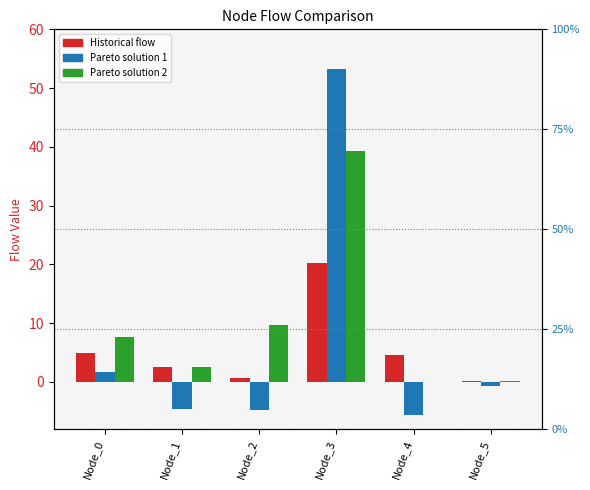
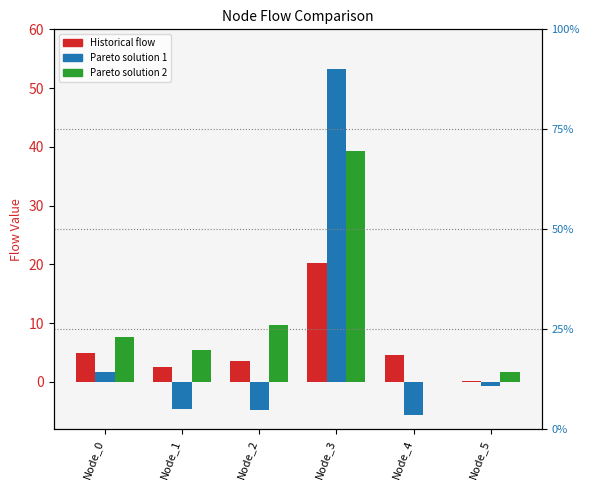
Pareto solution 2, Node_1: 3 -> 5
Historical flow, Node_2: 1 -> 4
Pareto solution 2, Node_5: 0 -> 2
